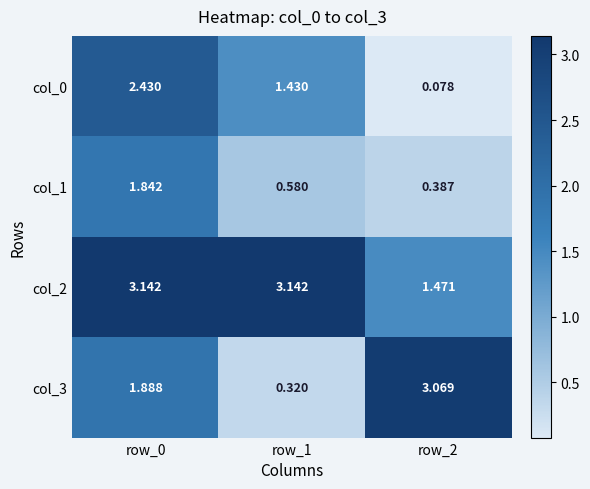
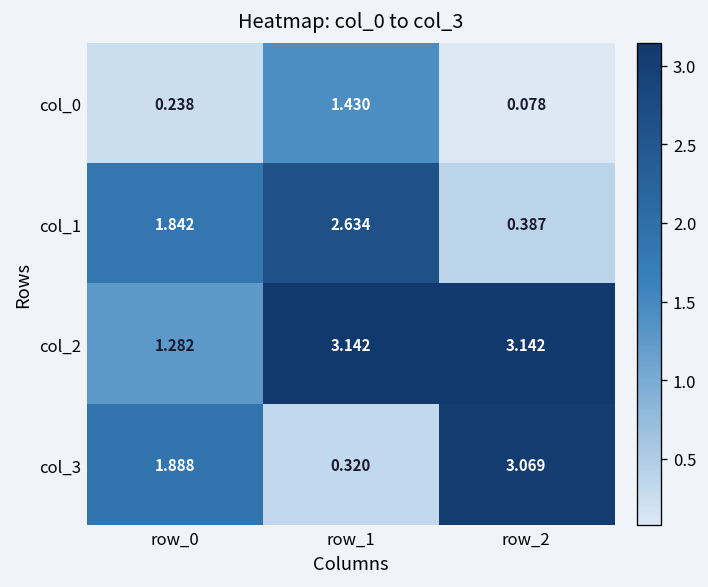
col_0, row_0: 2.430 -> 0.238
col_1, row_1: 0.580 -> 2.634
col_2, row_0: 3.142 -> 1.282
col_2, row_2: 1.471 -> 3.142
